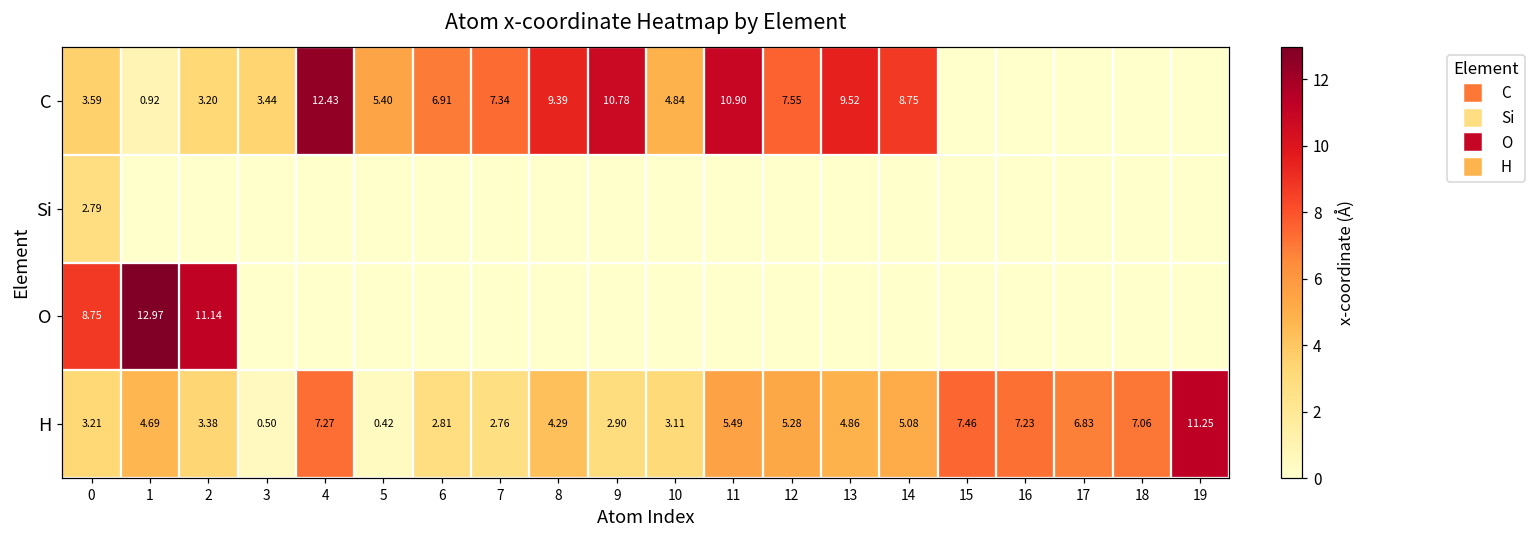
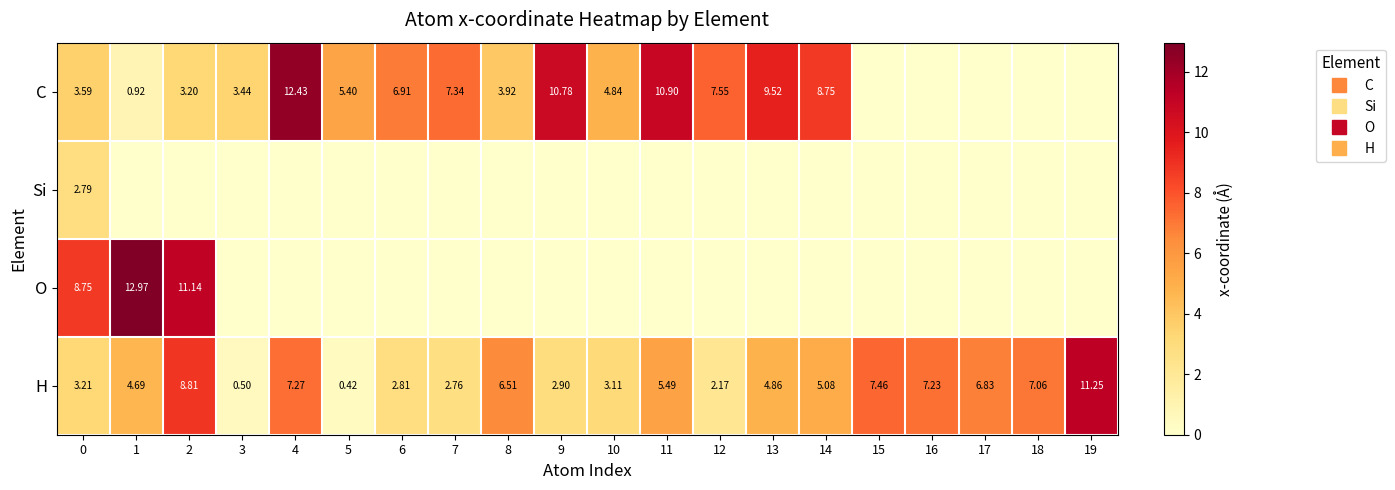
C, 8: 9.39 -> 3.92
H, 2: 3.38 -> 8.81
H, 8: 4.29 -> 6.51
H, 12: 5.28 -> 2.17
